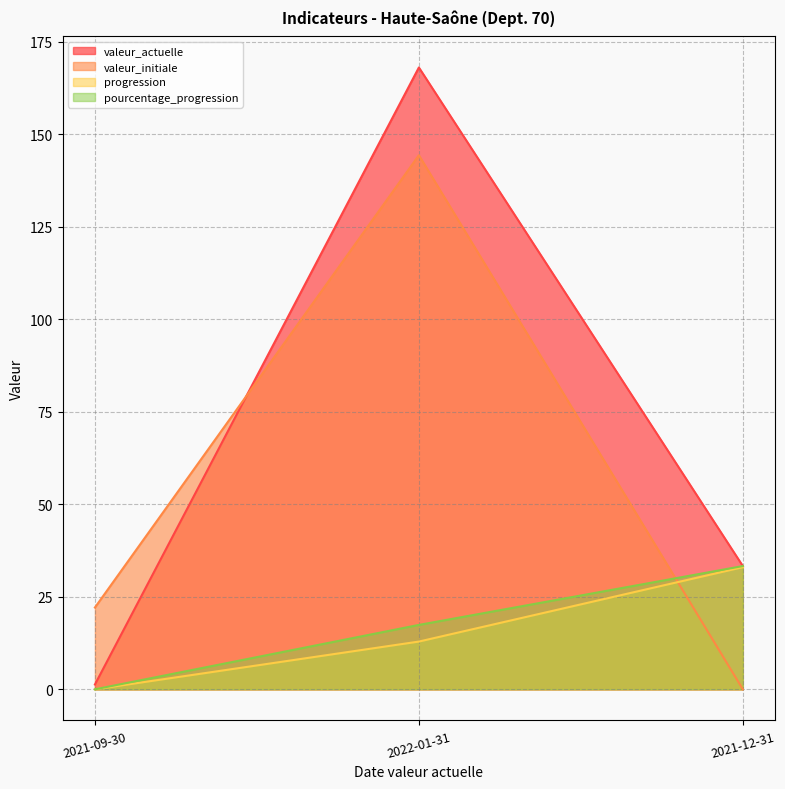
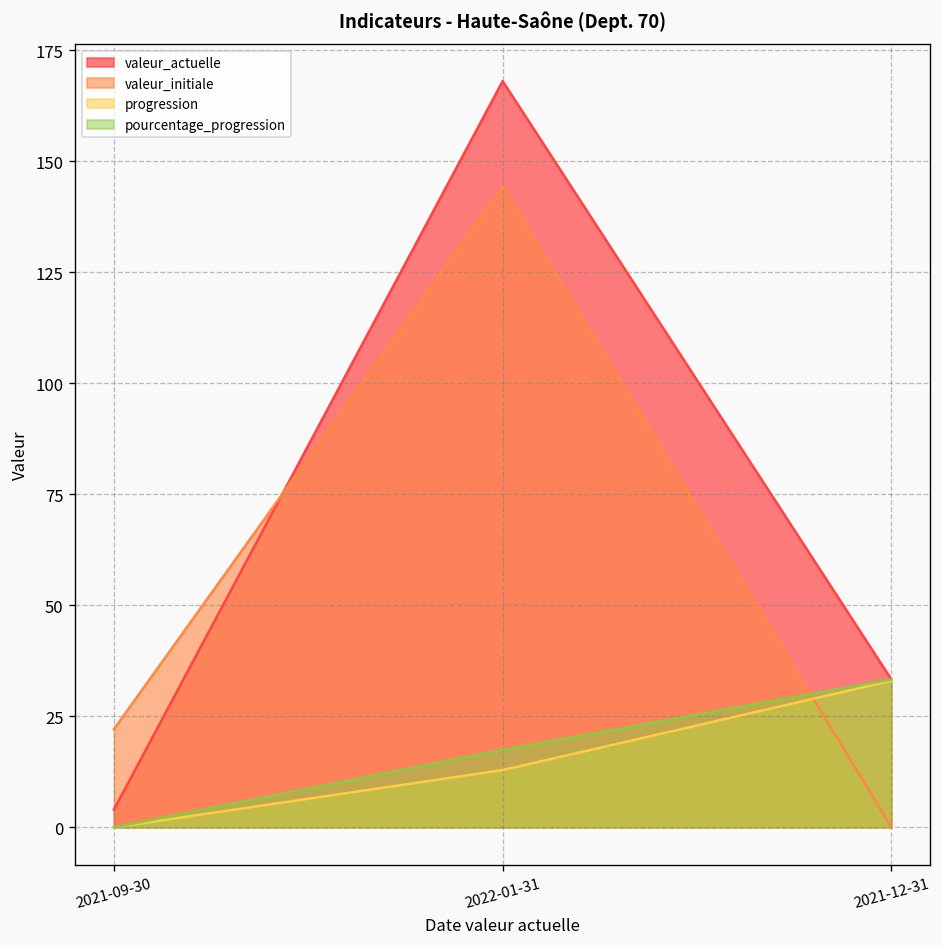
valeur_actuelle, 2021-09-30: 1 -> 4
